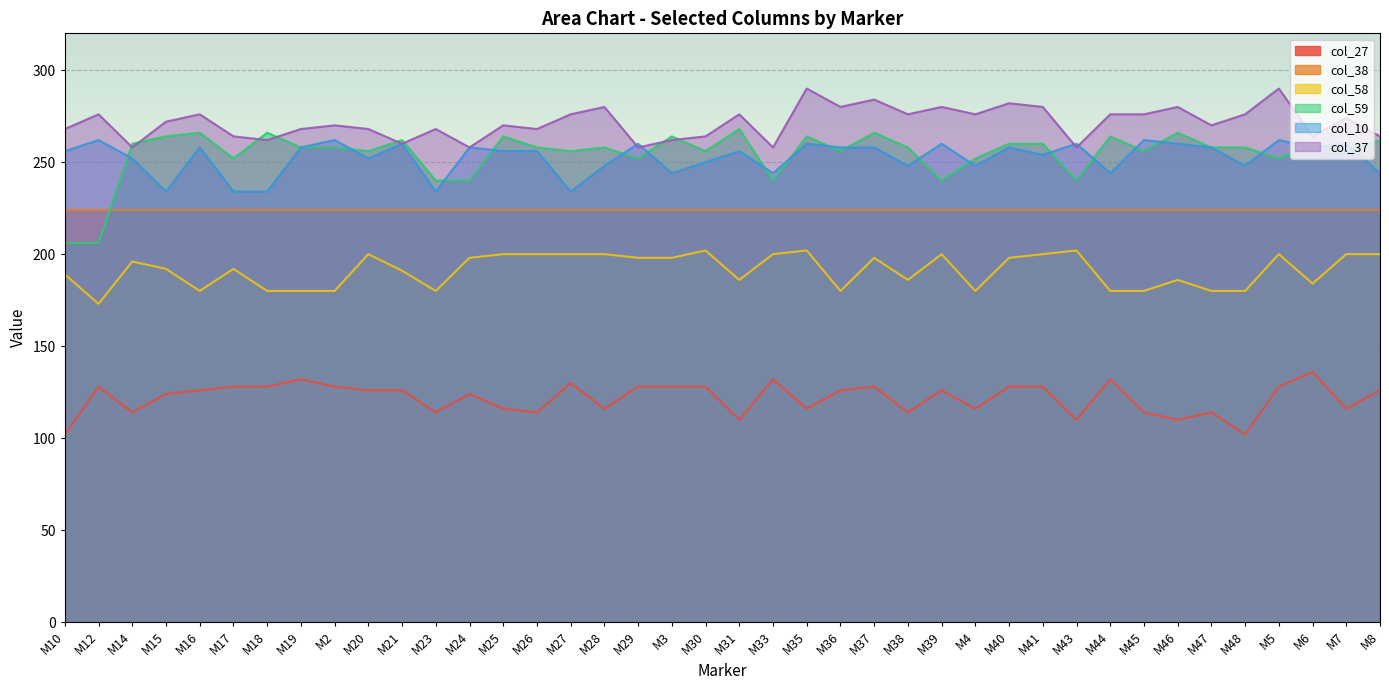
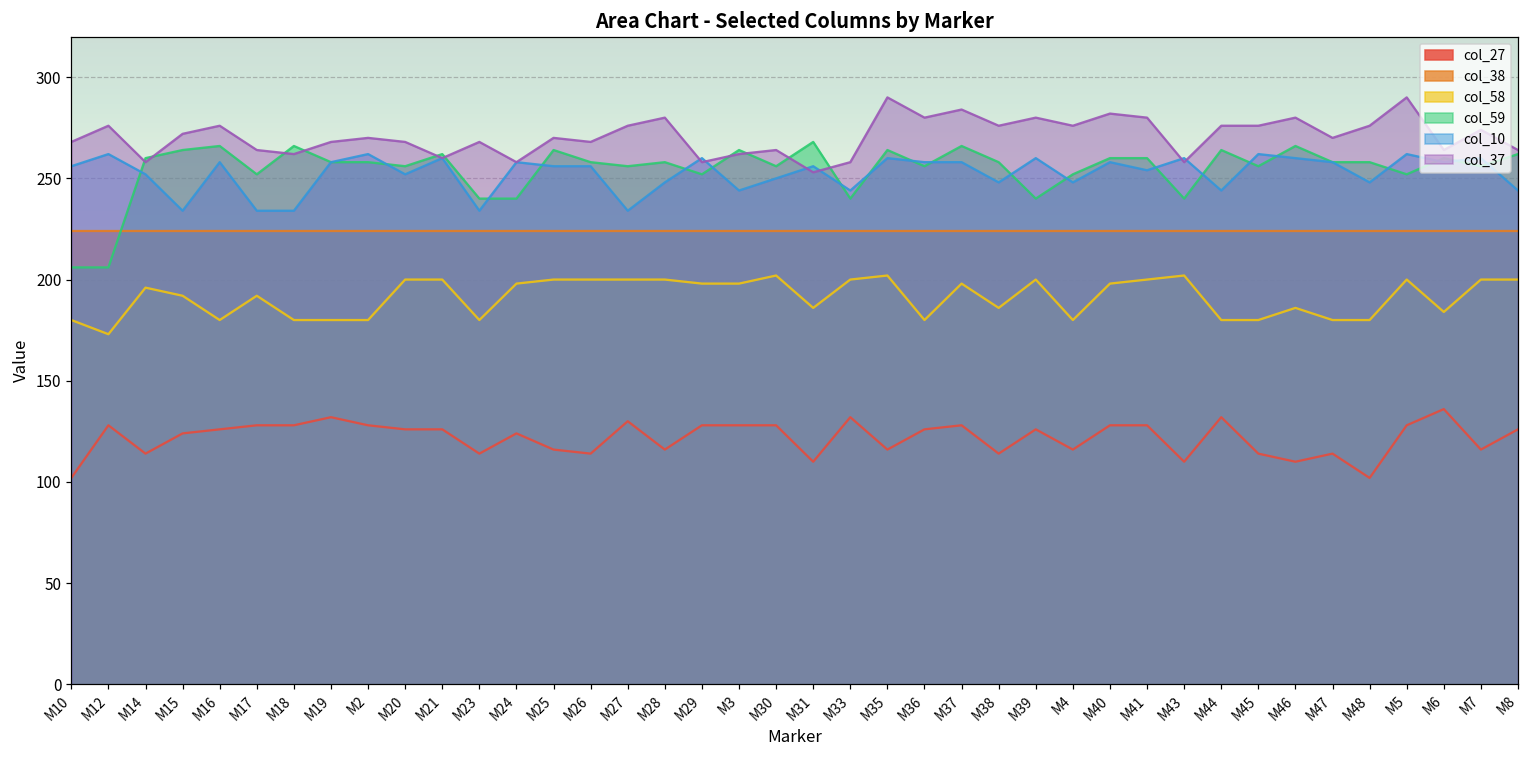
col_58, M10: 189 -> 180
col_58, M21: 191 -> 200
col_37, M31: 276 -> 253
